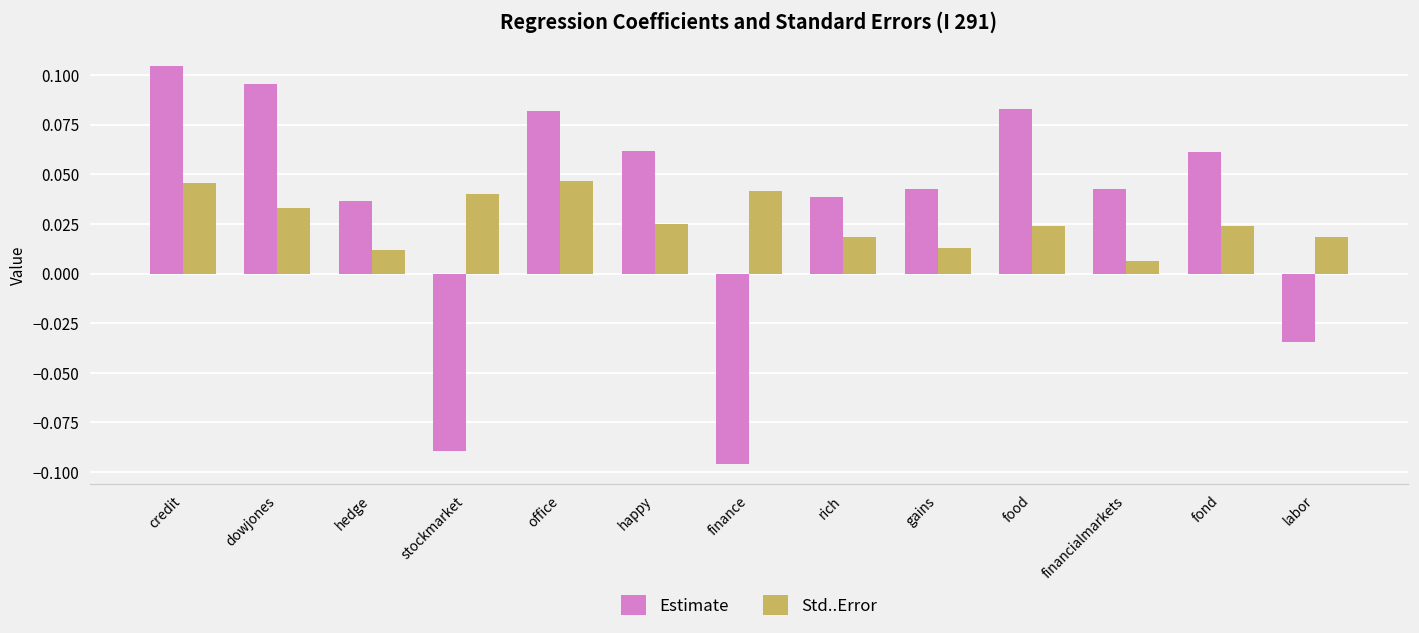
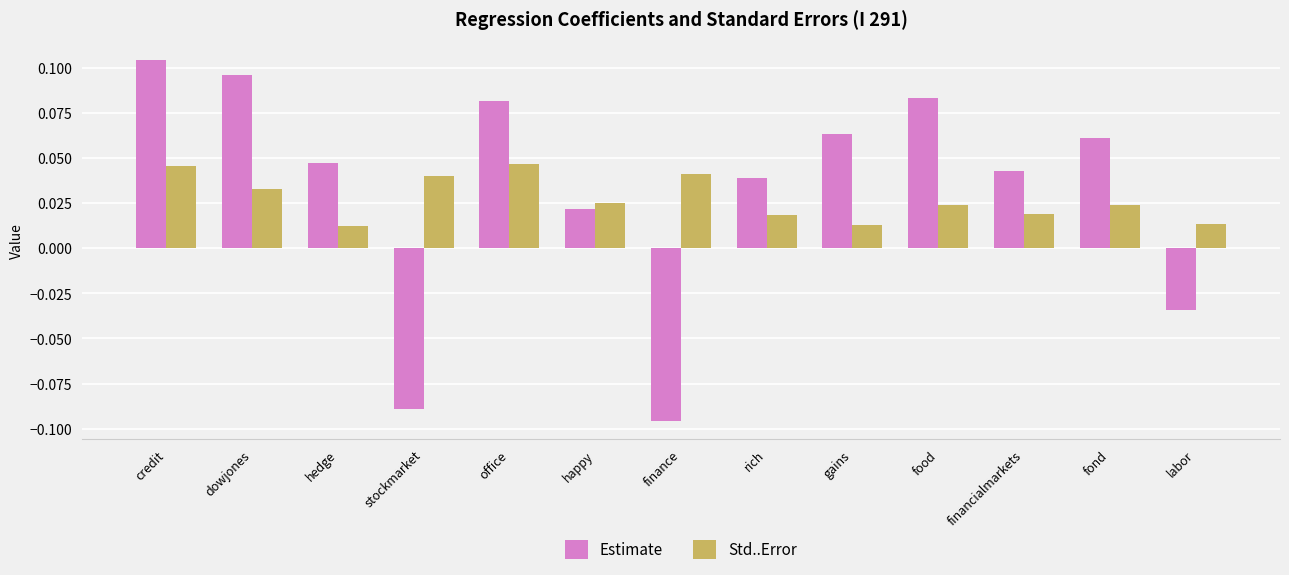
Estimate, hedge: 0.037 -> 0.047
Estimate, happy: 0.062 -> 0.022
Estimate, gains: 0.042 -> 0.063
Std..Error, financialmarkets: 0.006 -> 0.019
Std..Error, labor: 0.018 -> 0.013
